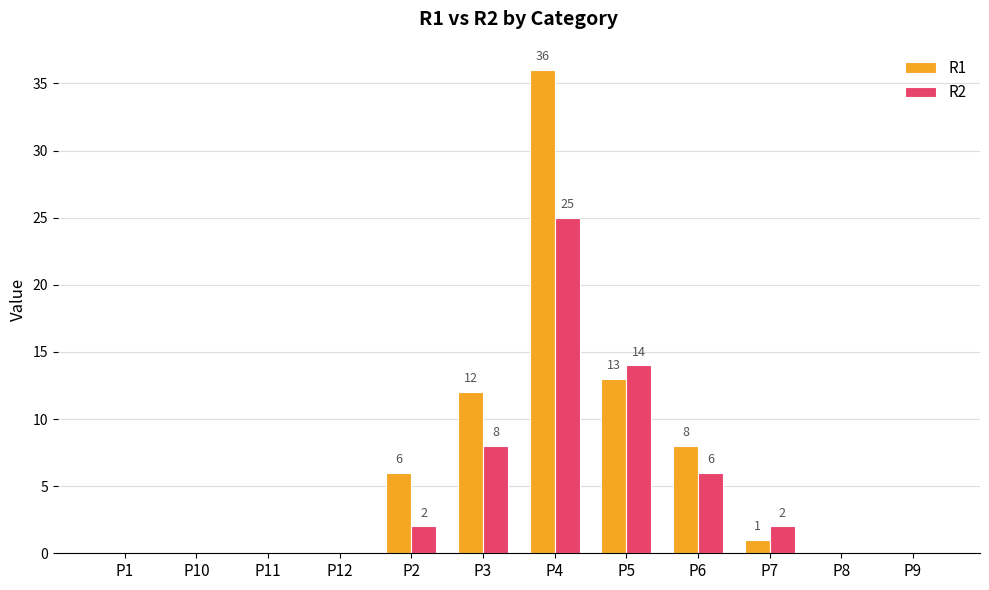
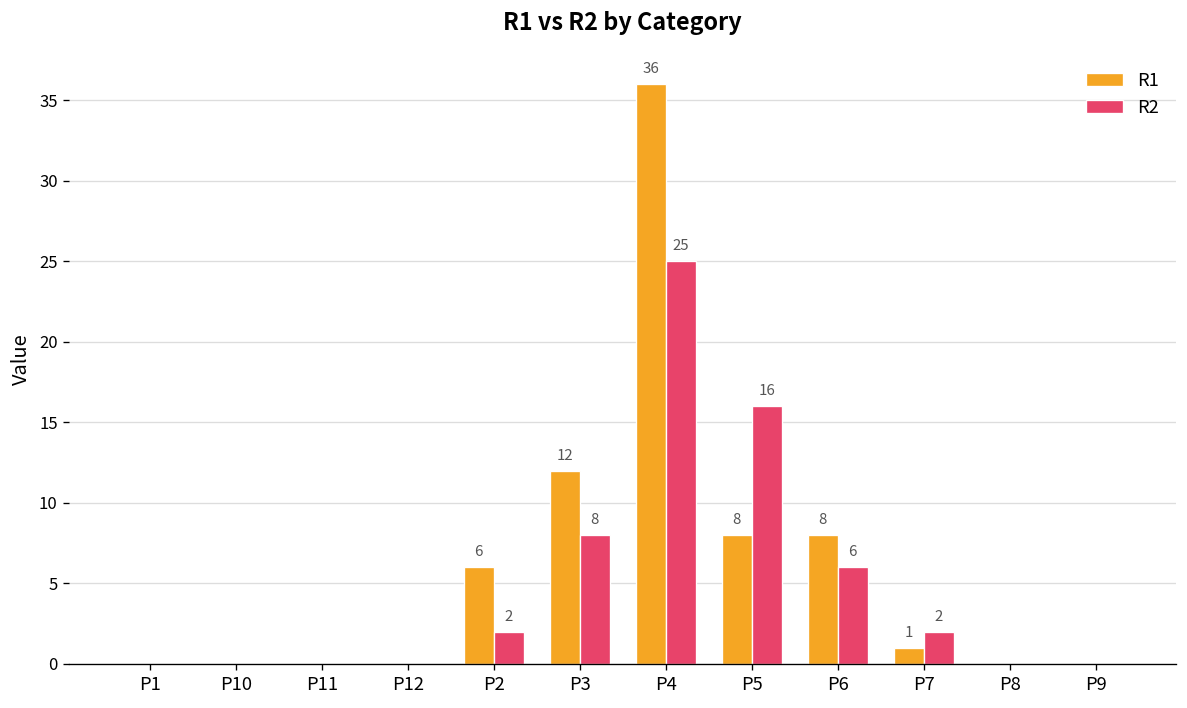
R1, P5: 13 -> 8
R2, P5: 14 -> 16
